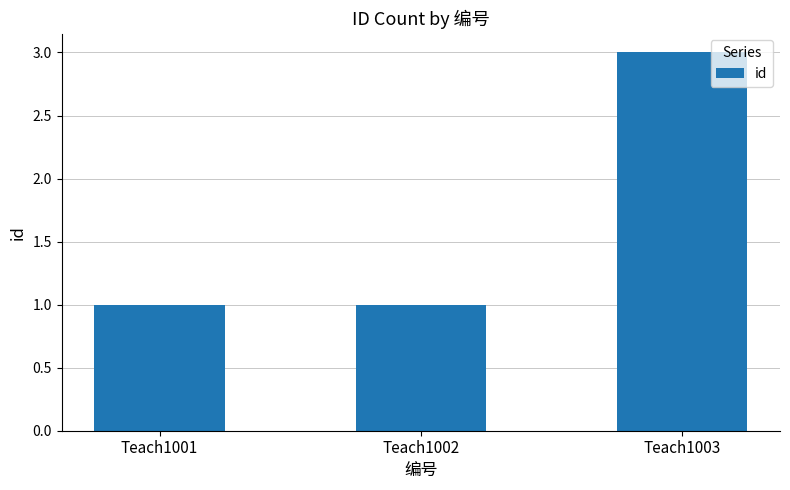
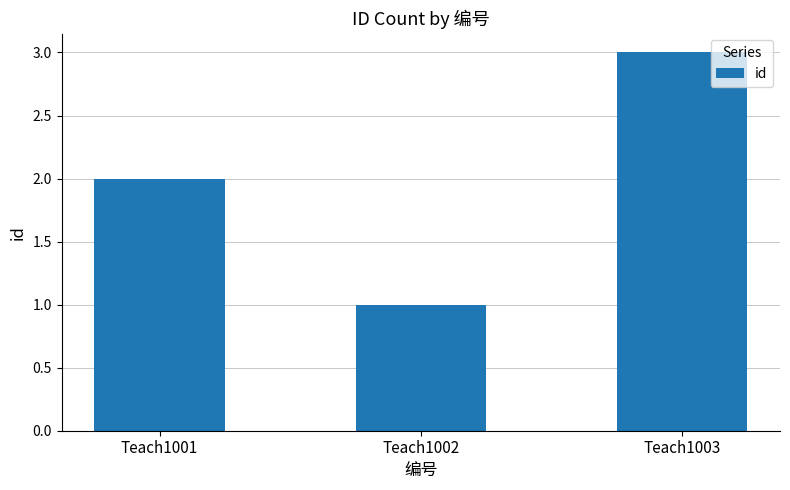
Teach1001: 1 -> 2
